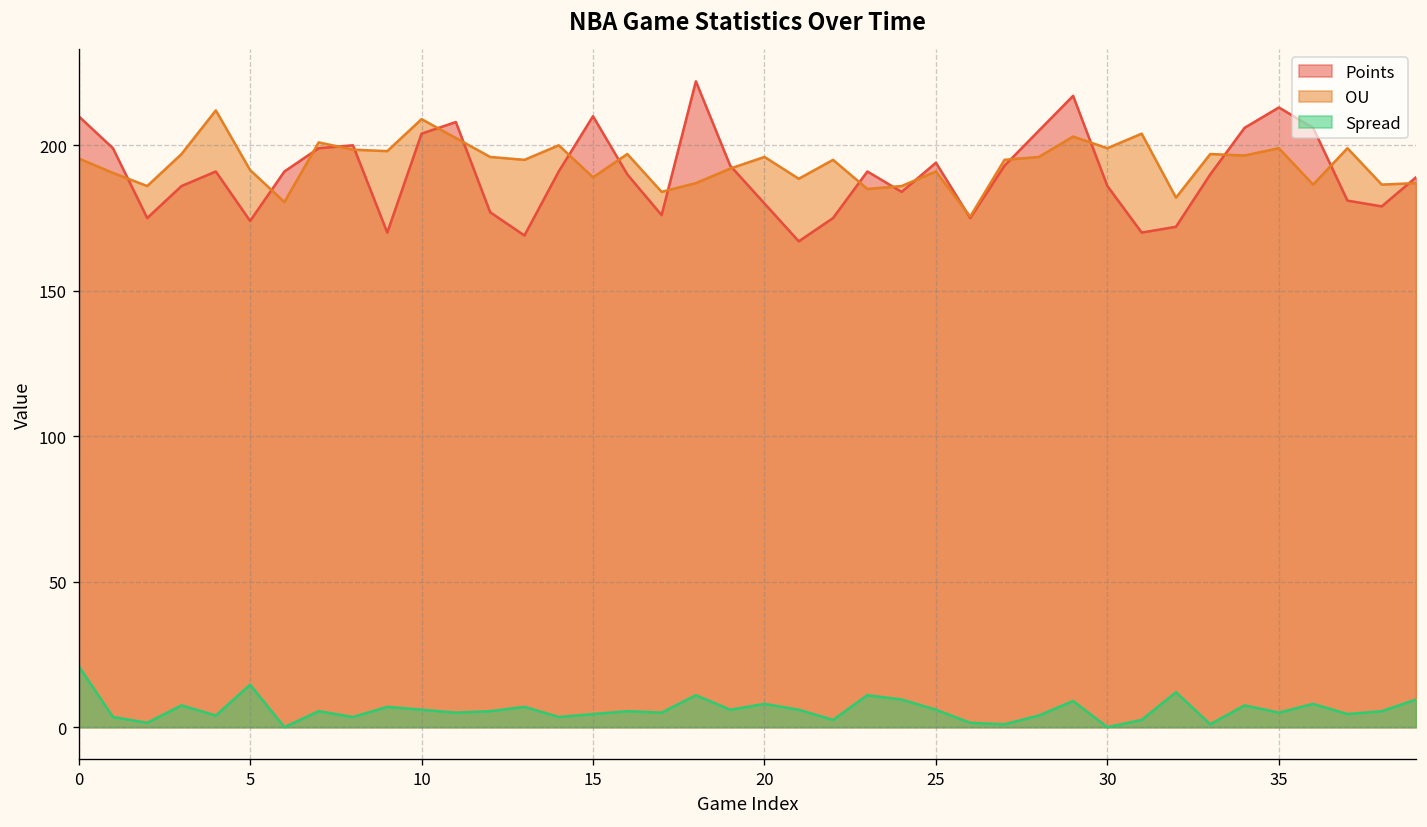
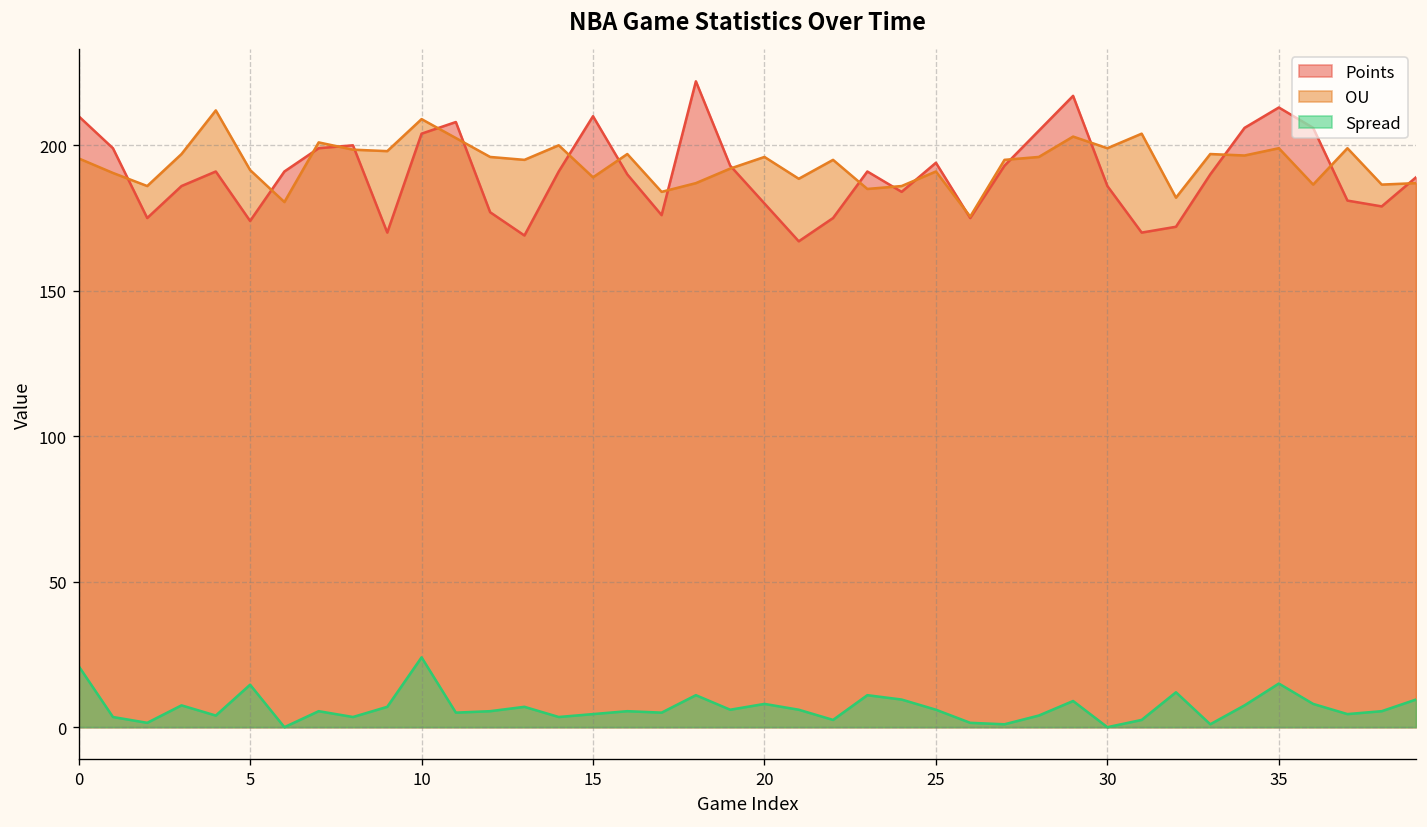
Spread, 10: 6 -> 24
Spread, 35: 5 -> 15
